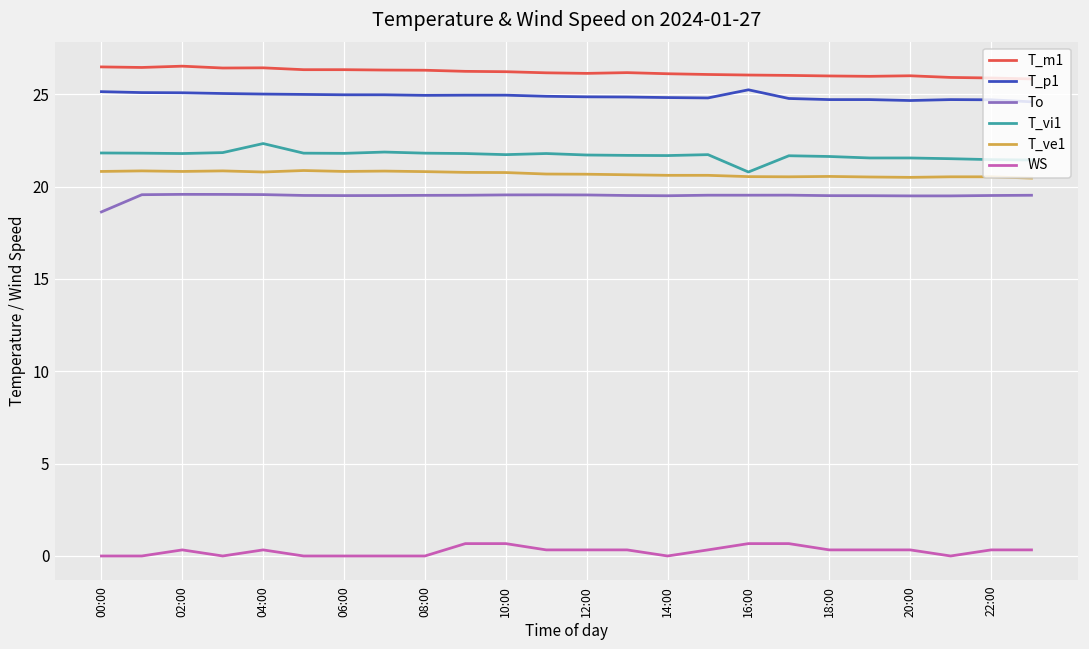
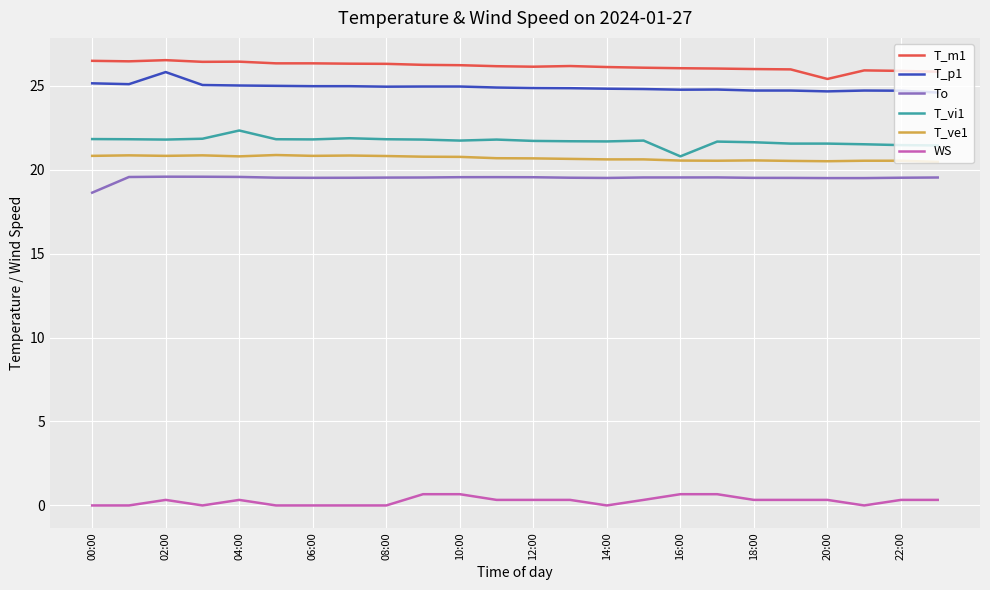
T_p1, 02:00: 25.1 -> 25.8
T_p1, 16:00: 25.2 -> 24.8
T_m1, 20:00: 26.0 -> 25.4
